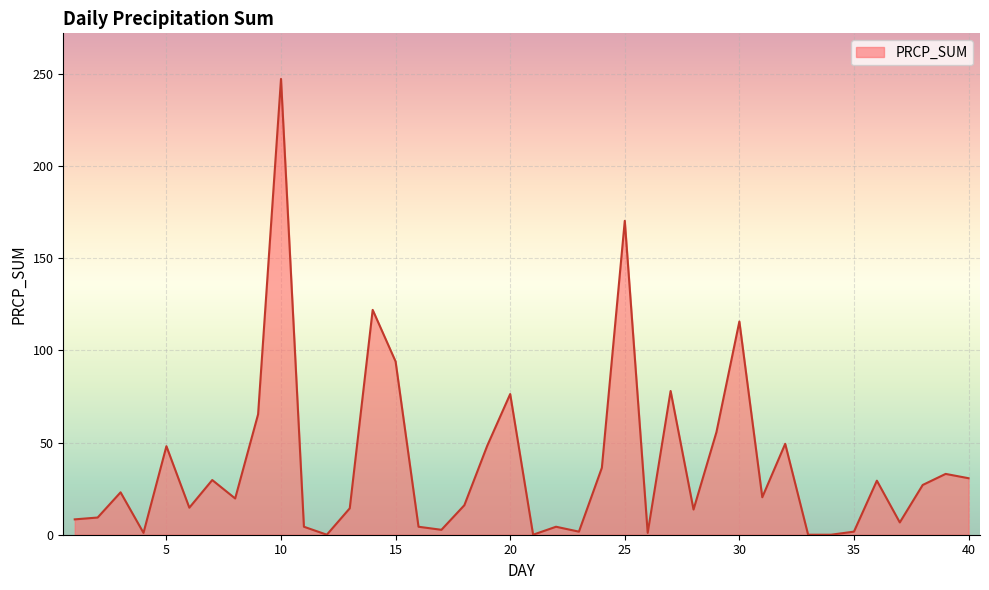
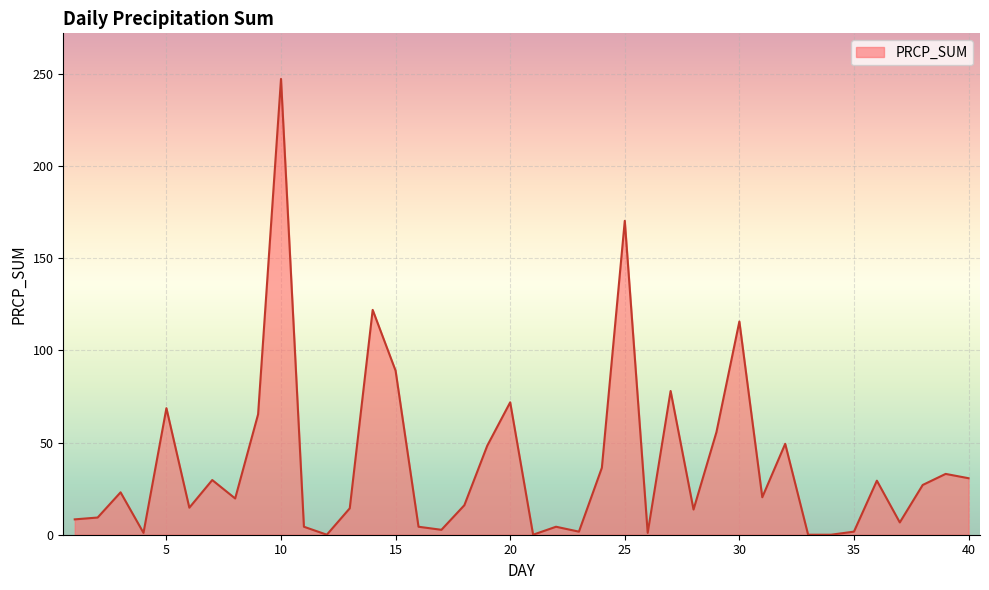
5: 48 -> 69
15: 94 -> 89
20: 76 -> 72
